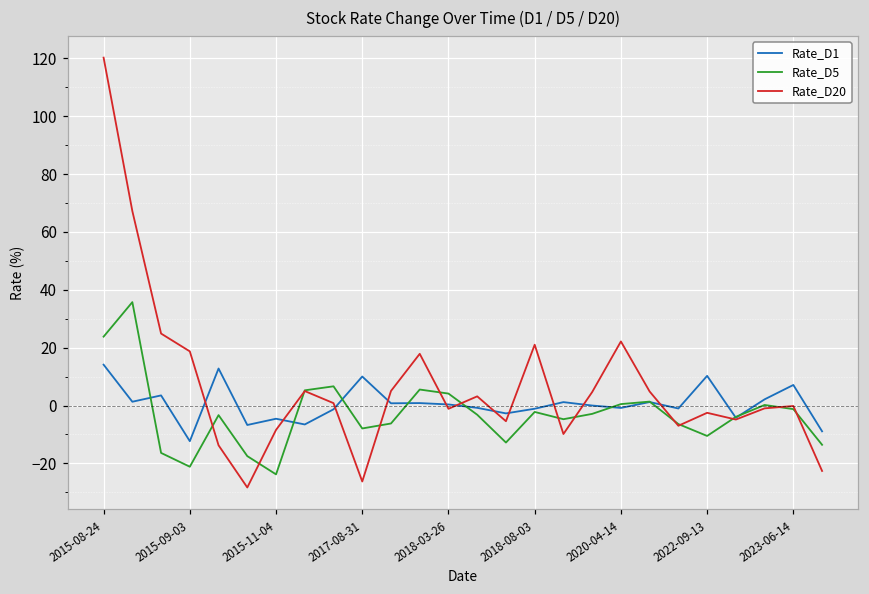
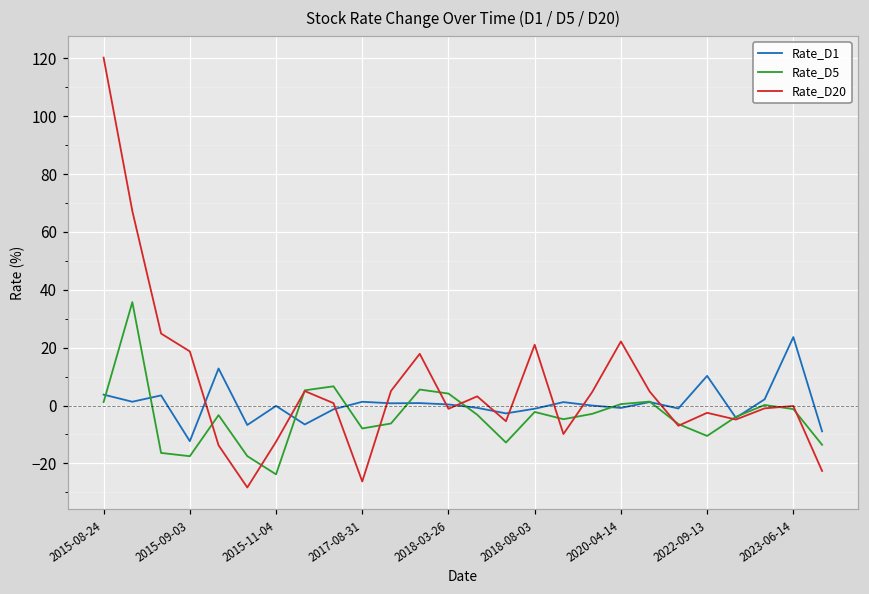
Rate_D1, 2015-08-24: 14 -> 4
Rate_D5, 2015-08-24: 24 -> 1
Rate_D5, 2015-09-03: -21 -> -18
Rate_D1, 2015-11-04: -5 -> 0
Rate_D20, 2015-11-04: -8 -> -13
Rate_D1, 2017-08-31: 10 -> 1
Rate_D1, 2023-06-14: 7 -> 24
